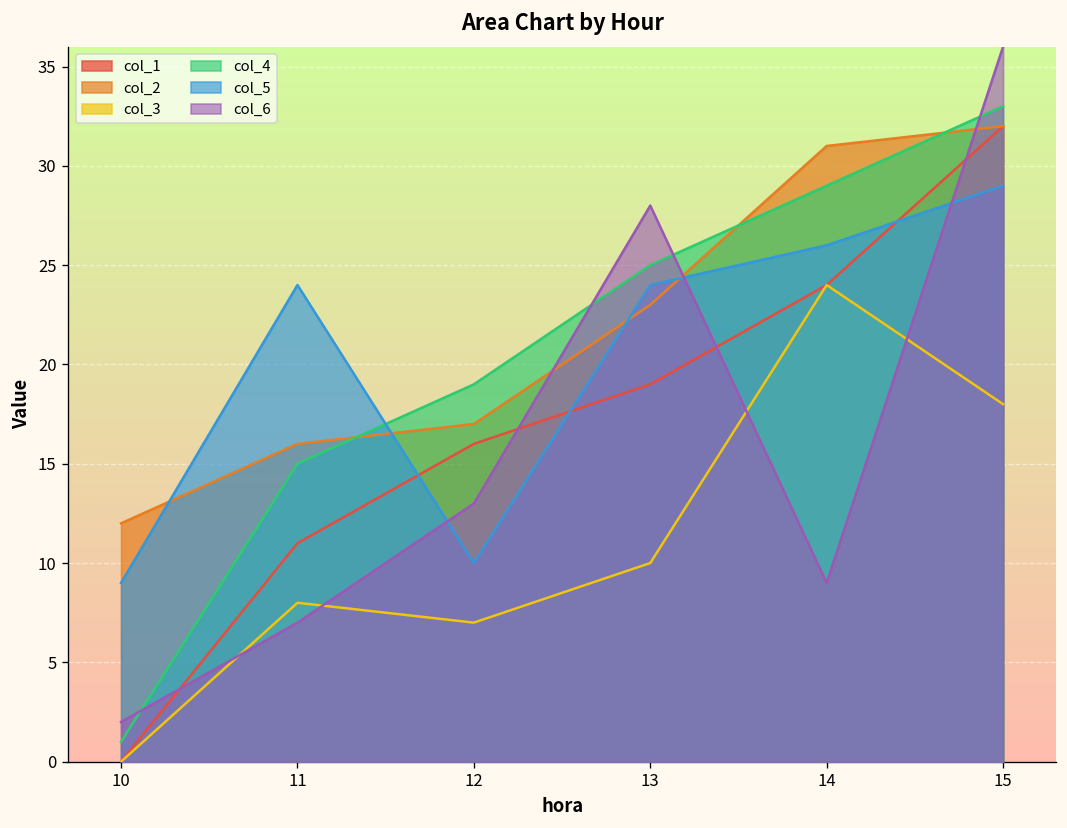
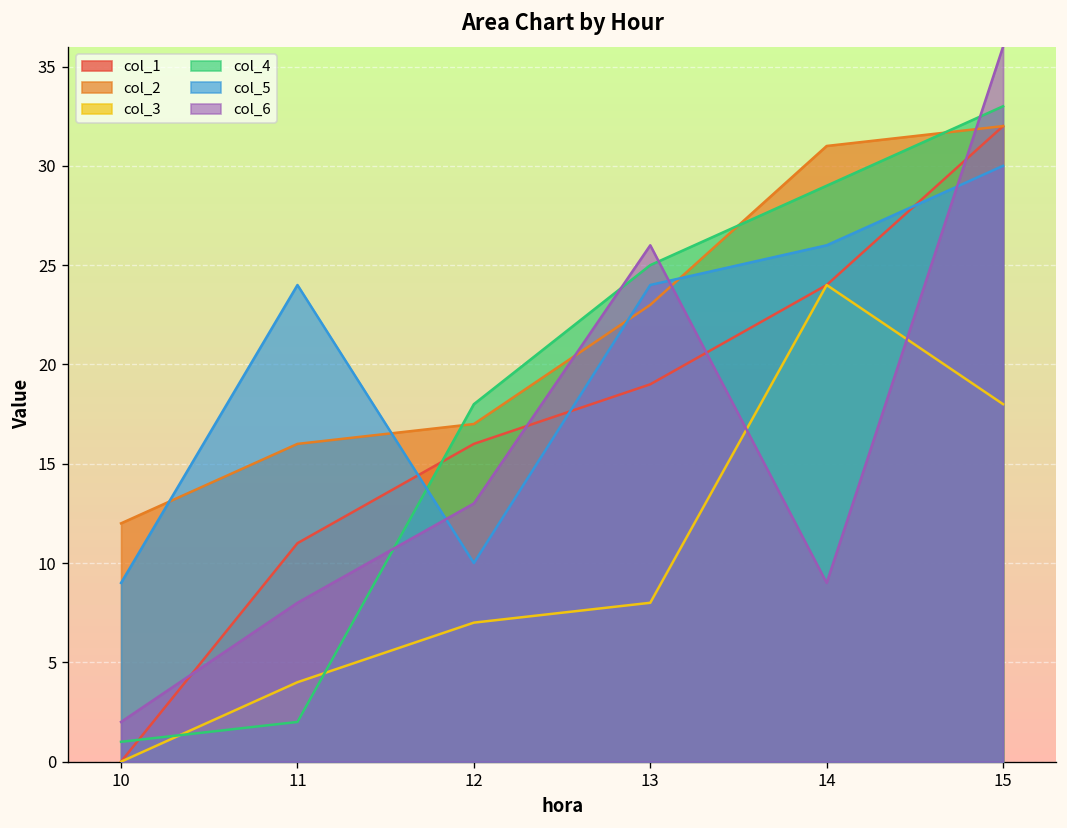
col_3, 11: 8 -> 4
col_4, 11: 15 -> 2
col_6, 11: 7 -> 8
col_4, 12: 19 -> 18
col_3, 13: 10 -> 8
col_6, 13: 28 -> 26
col_5, 15: 29 -> 30
